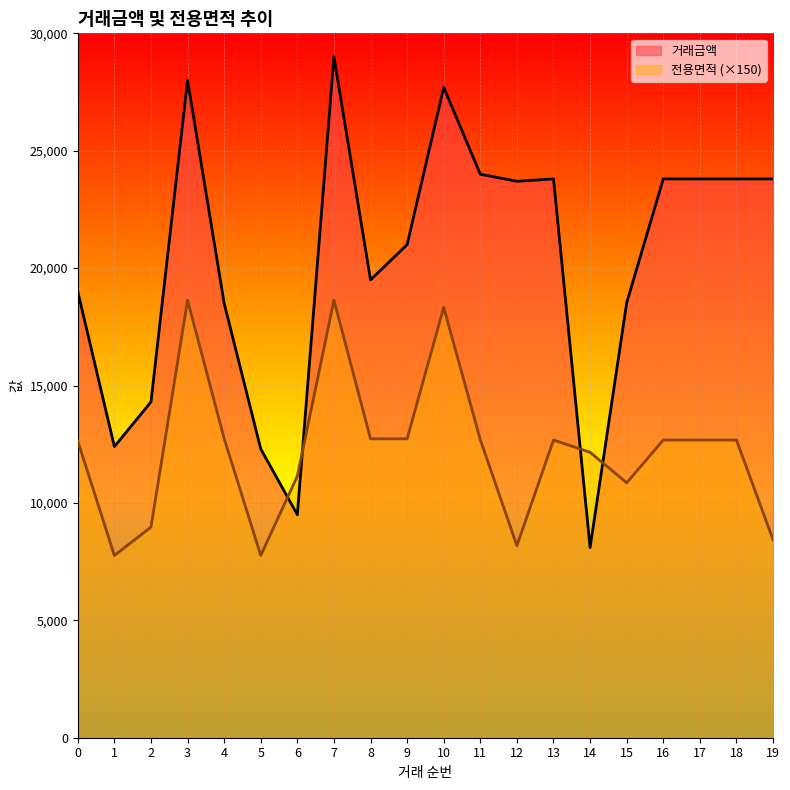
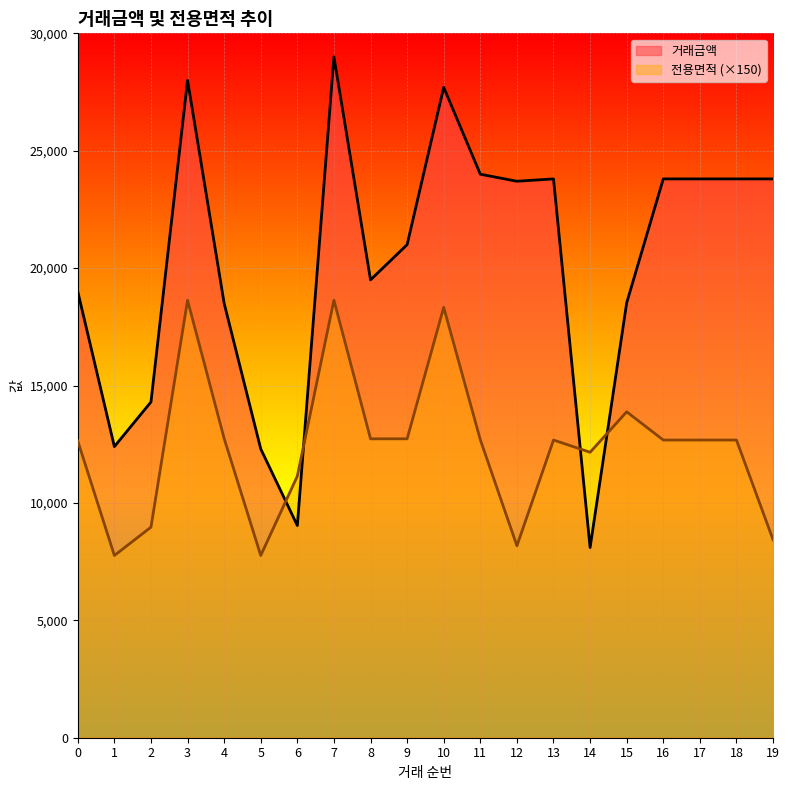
거래금액, 6: 9,500 -> 9,000
전용면적 (×150), 15: 10,900 -> 13,900
